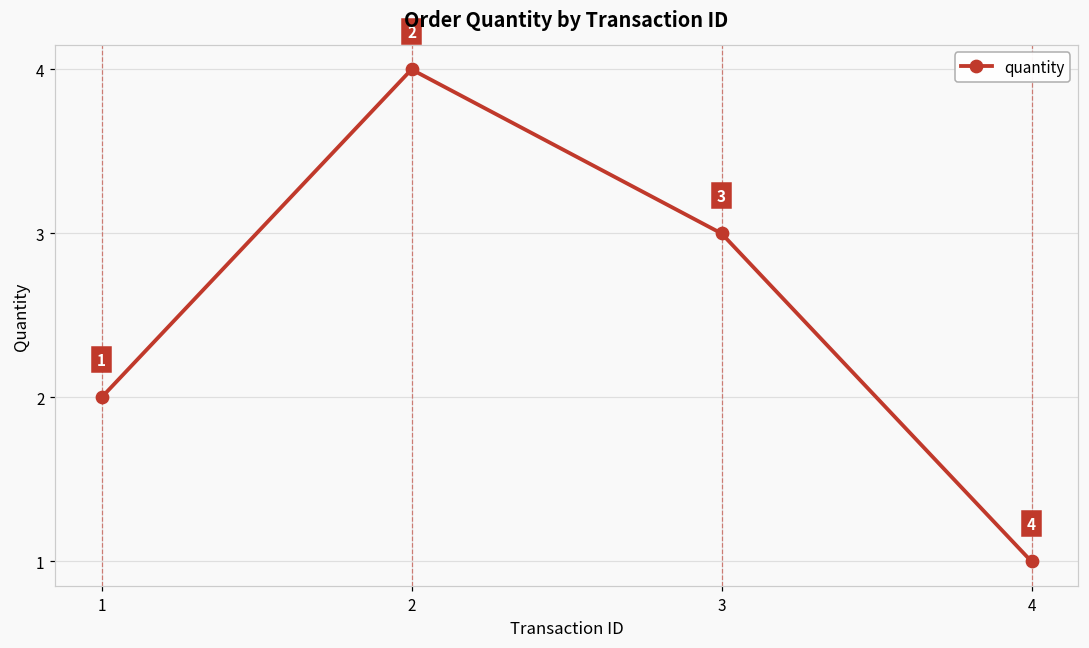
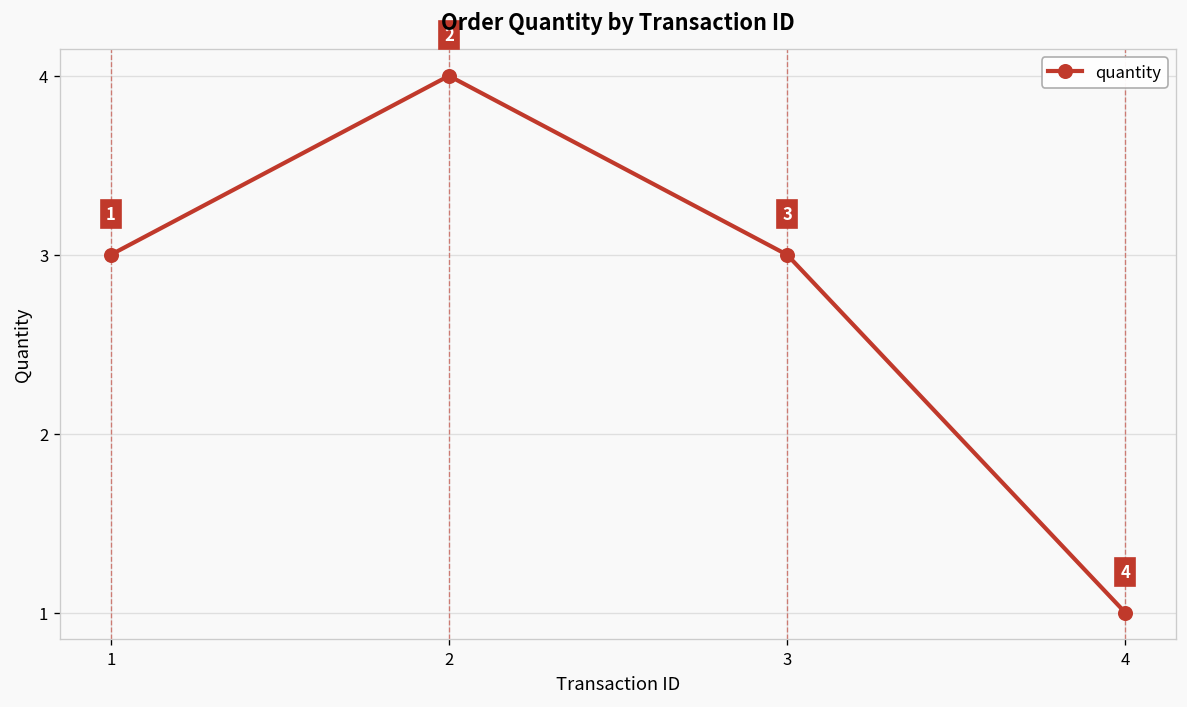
1: 2 -> 3
